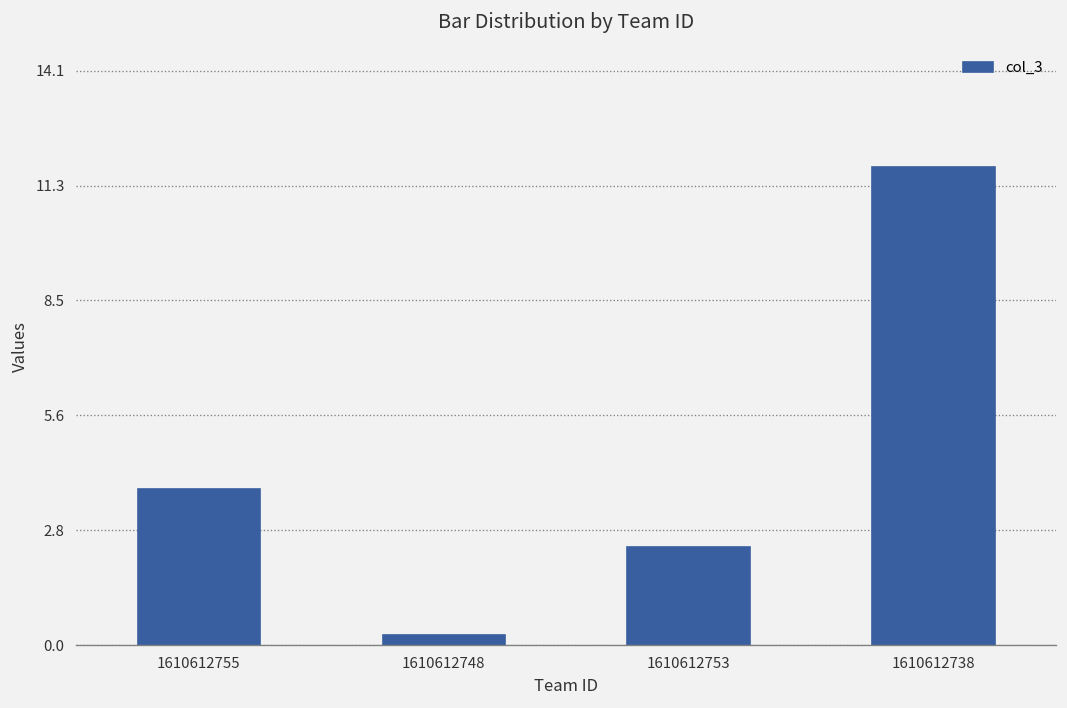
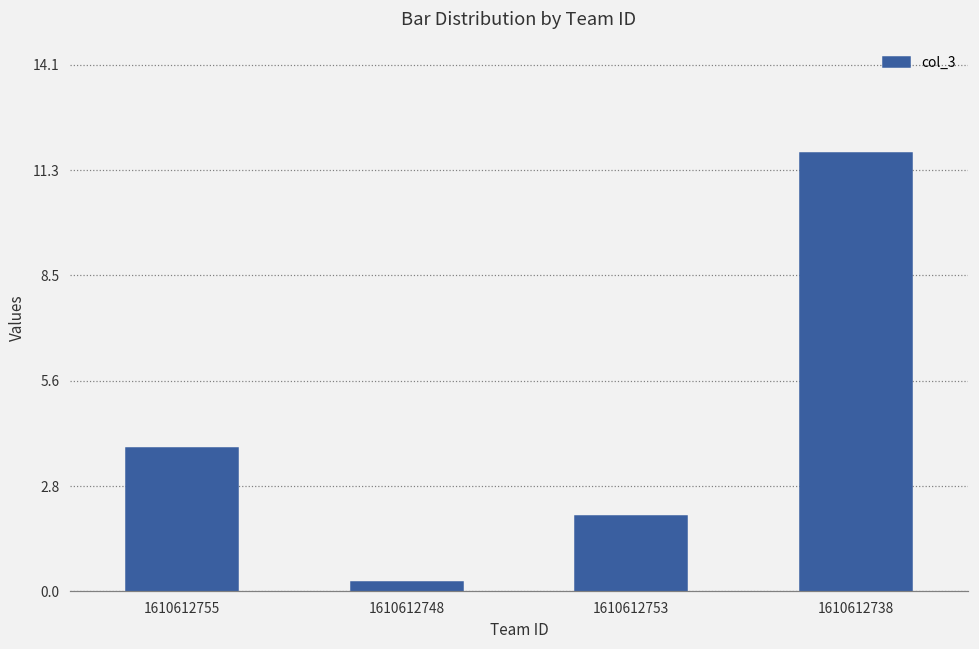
1610612753: 2.4 -> 2.0
